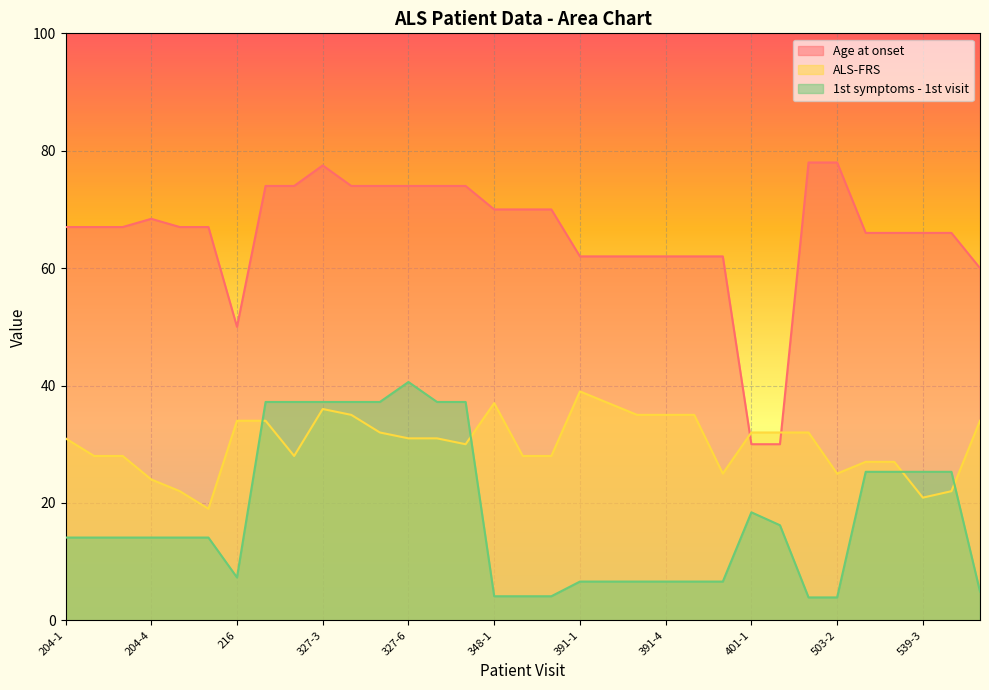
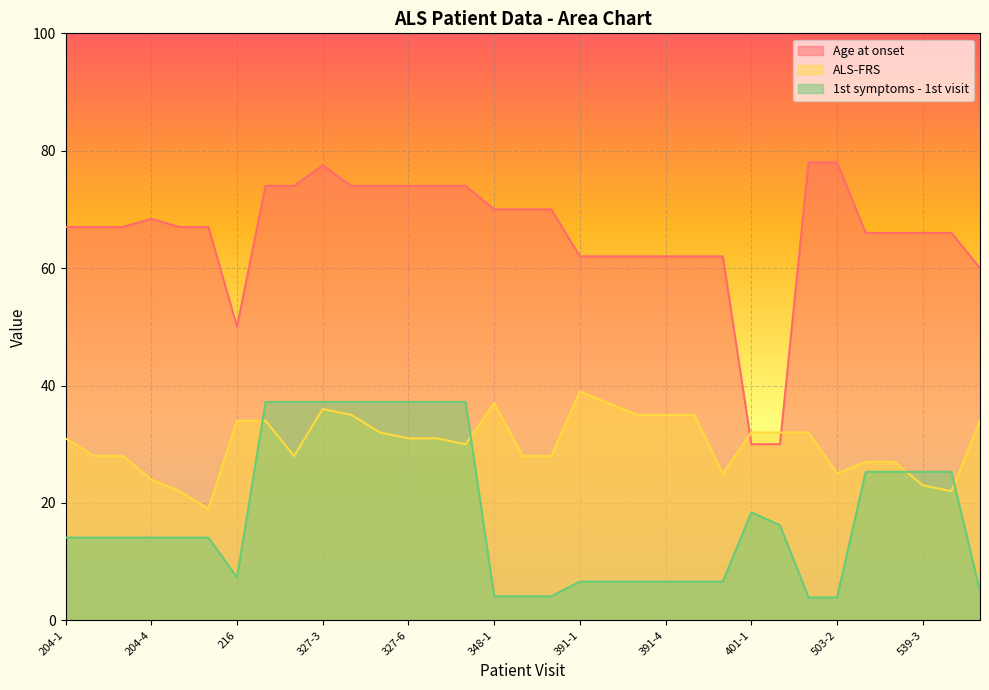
1st symptoms - 1st visit, 327-6: 41 -> 37
ALS-FRS, 539-3: 21 -> 23
